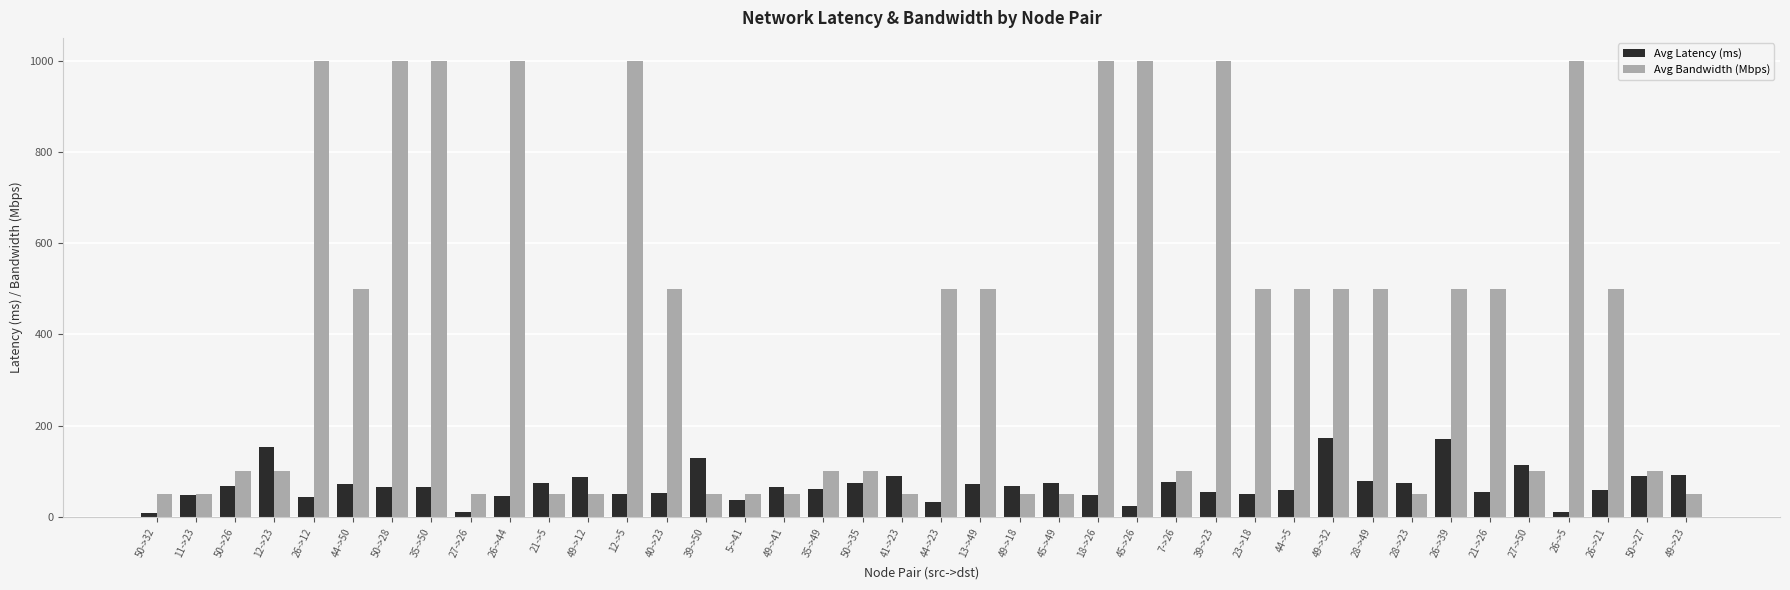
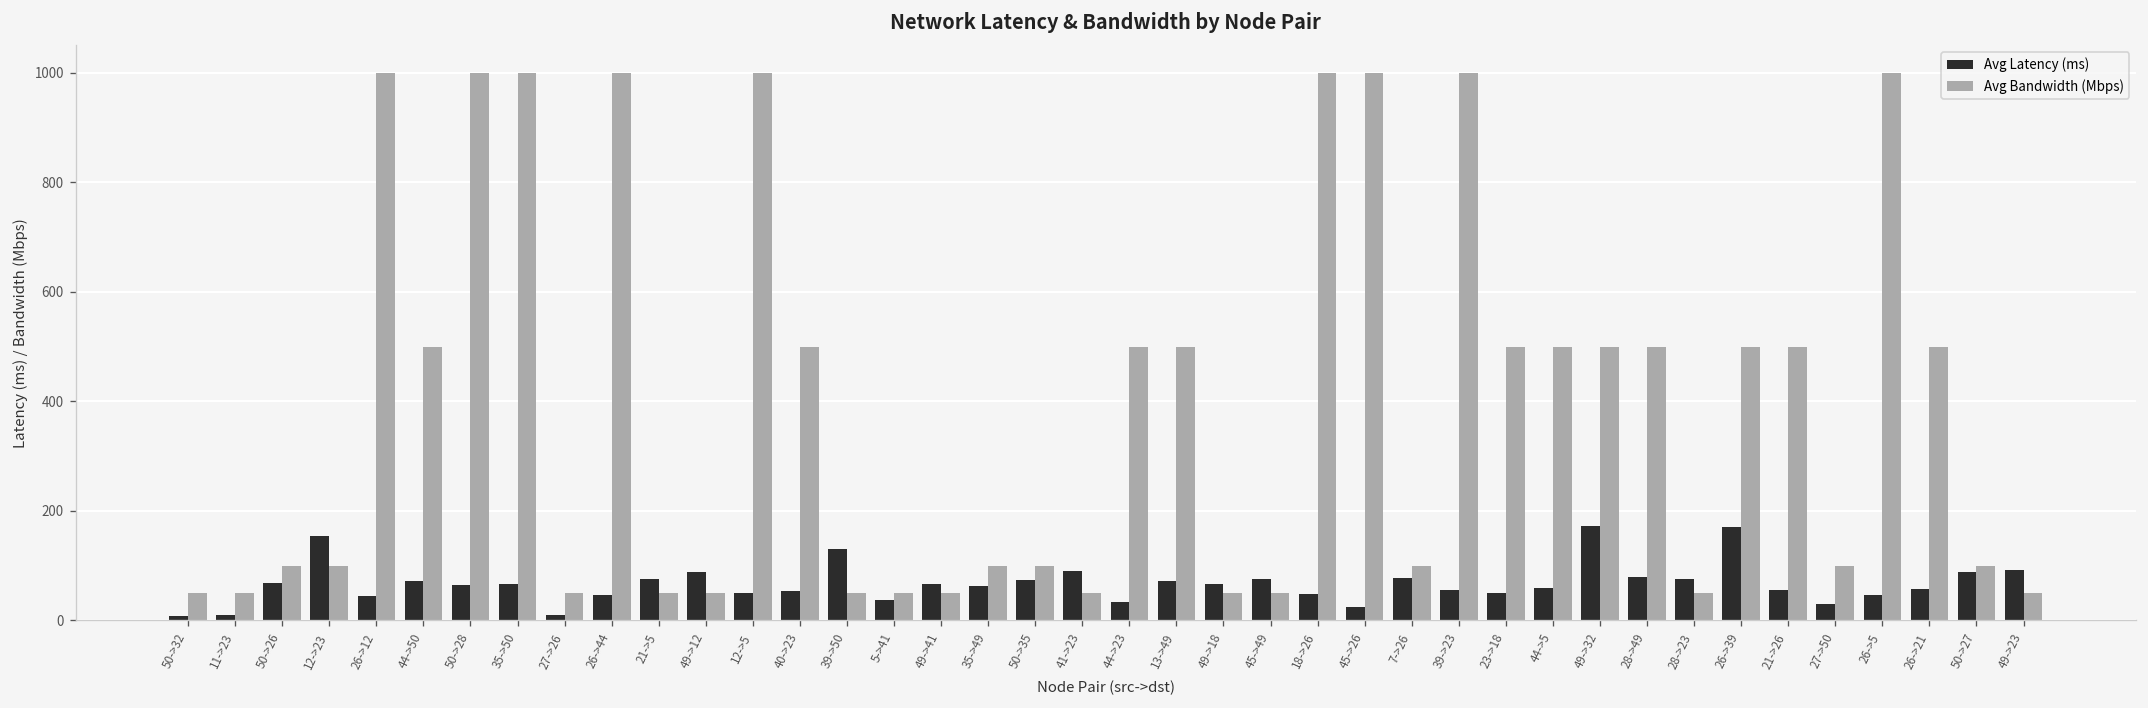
Avg Latency (ms), 11->23: 50 -> 10
Avg Latency (ms), 27->50: 110 -> 30
Avg Latency (ms), 26->5: 10 -> 50
